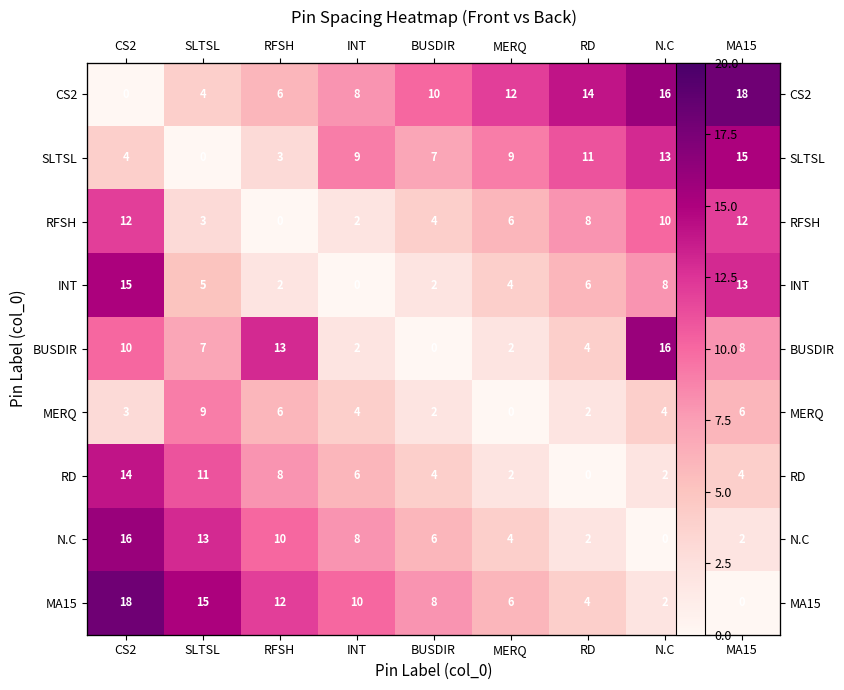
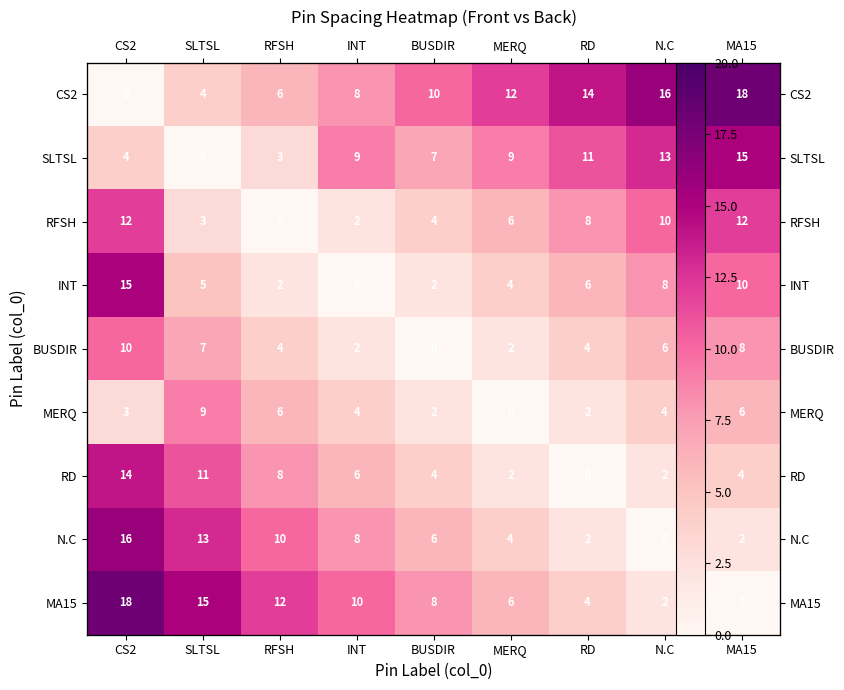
INT, MA15: 13 -> 10
BUSDIR, RFSH: 13 -> 4
BUSDIR, N.C: 16 -> 6
